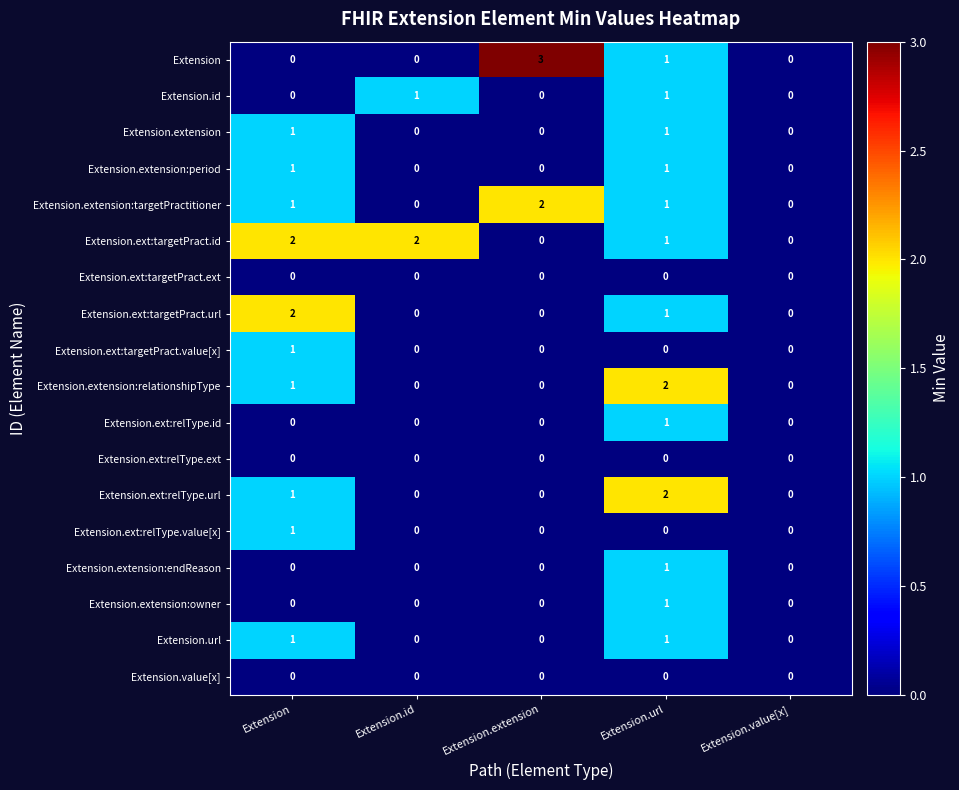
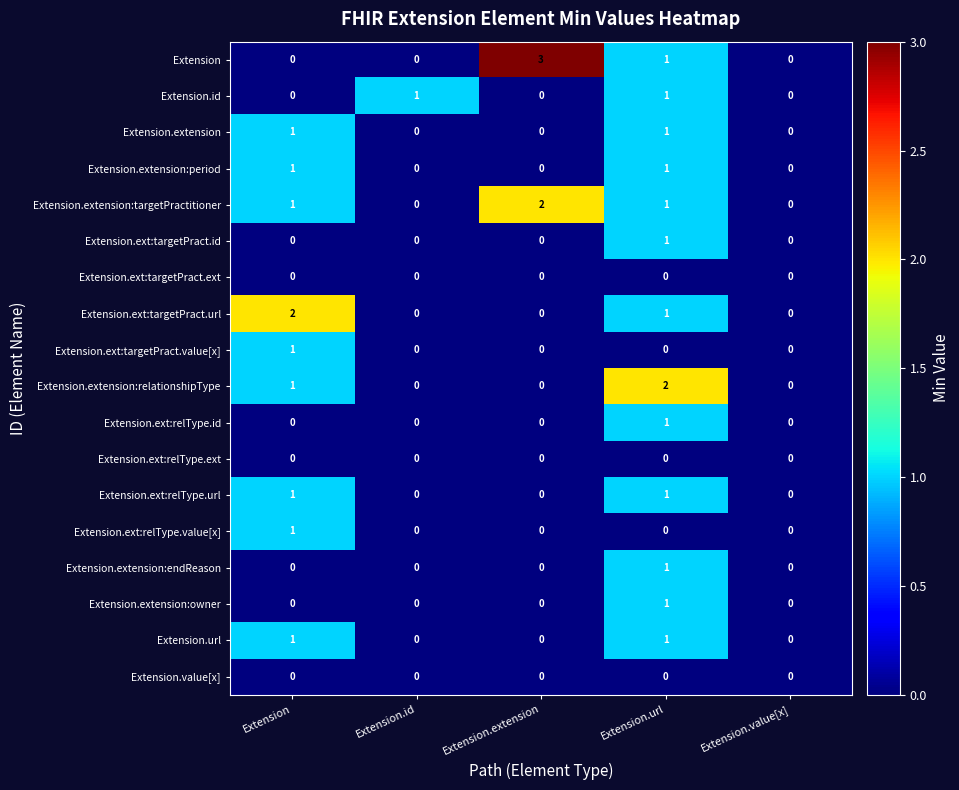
Extension.ext:targetPract.id, Extension: 2 -> 0
Extension.ext:targetPract.id, Extension.id: 2 -> 0
Extension.ext:relType.url, Extension.url: 2 -> 1
